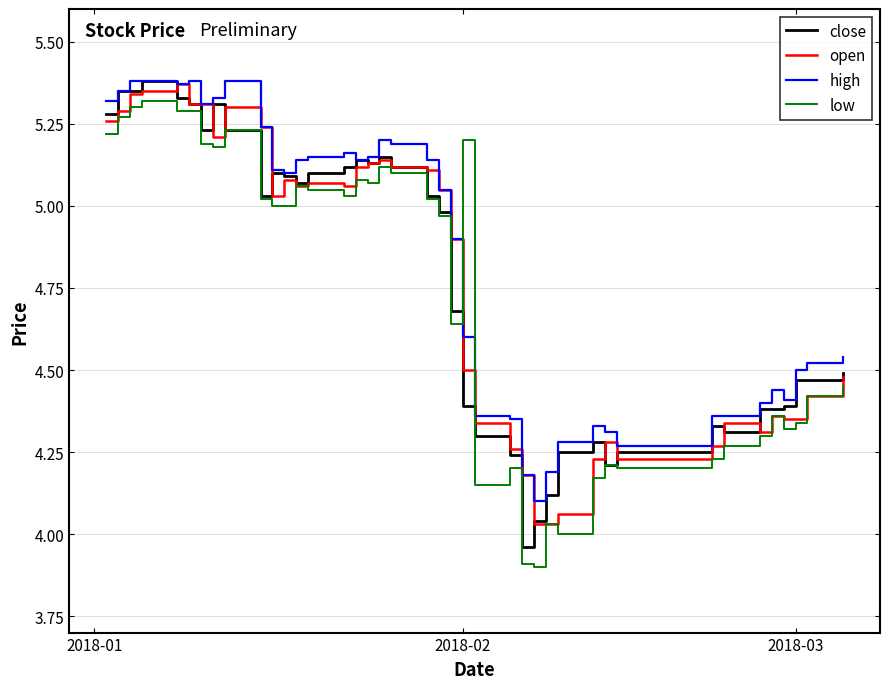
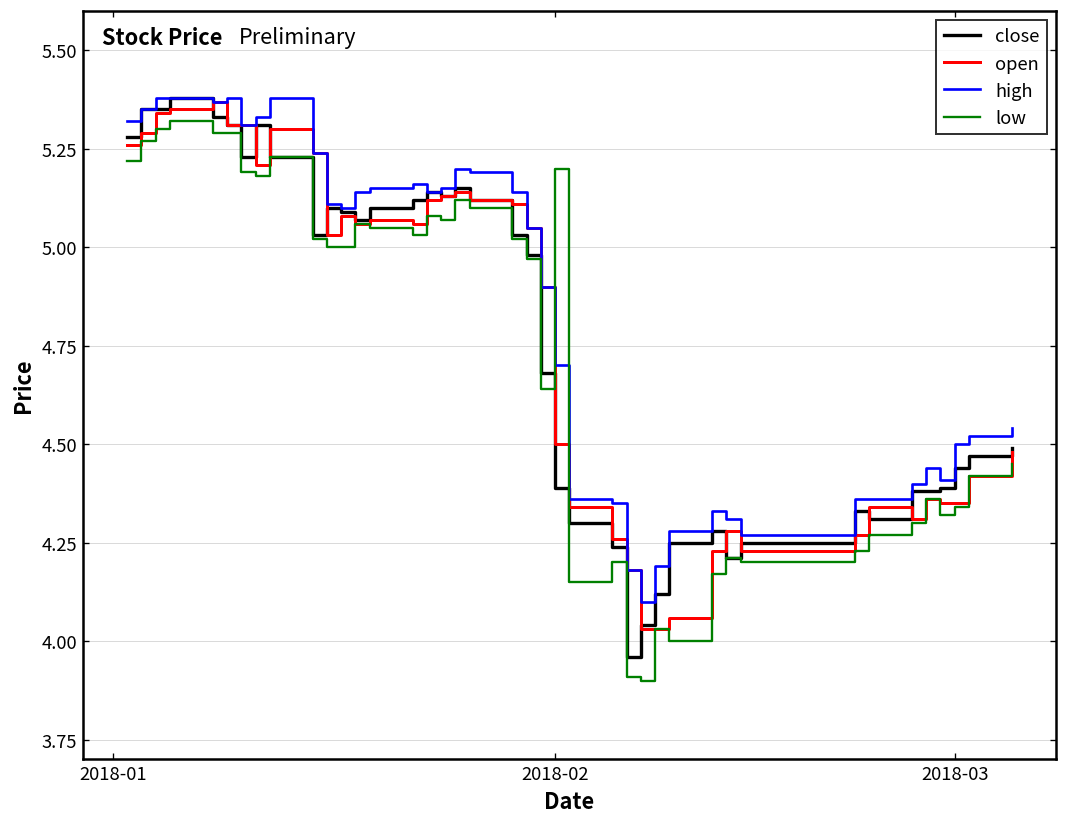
high, 2018-02: 4.6 -> 4.7
close, 2018-03: 4.47 -> 4.44
